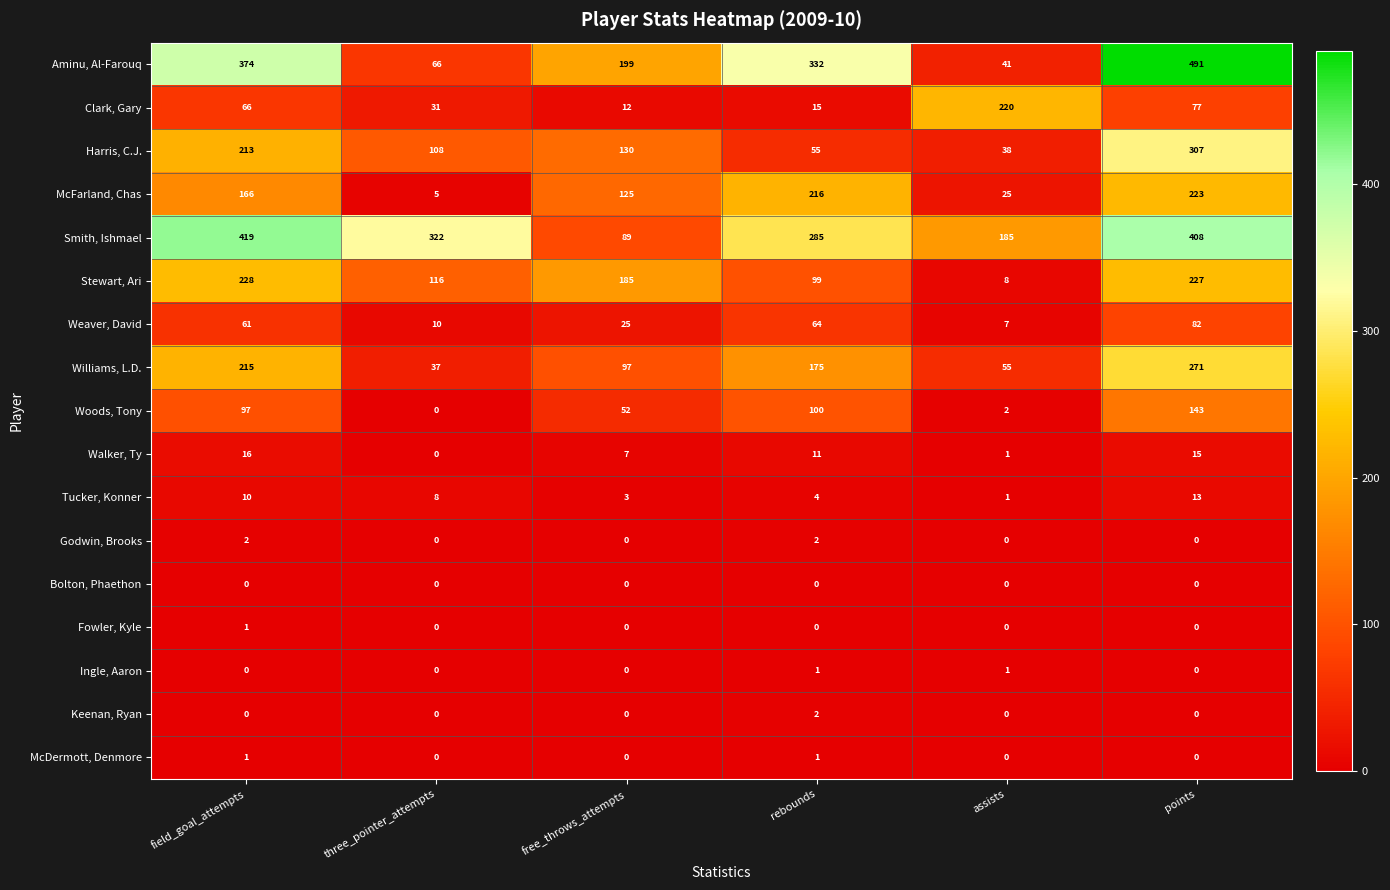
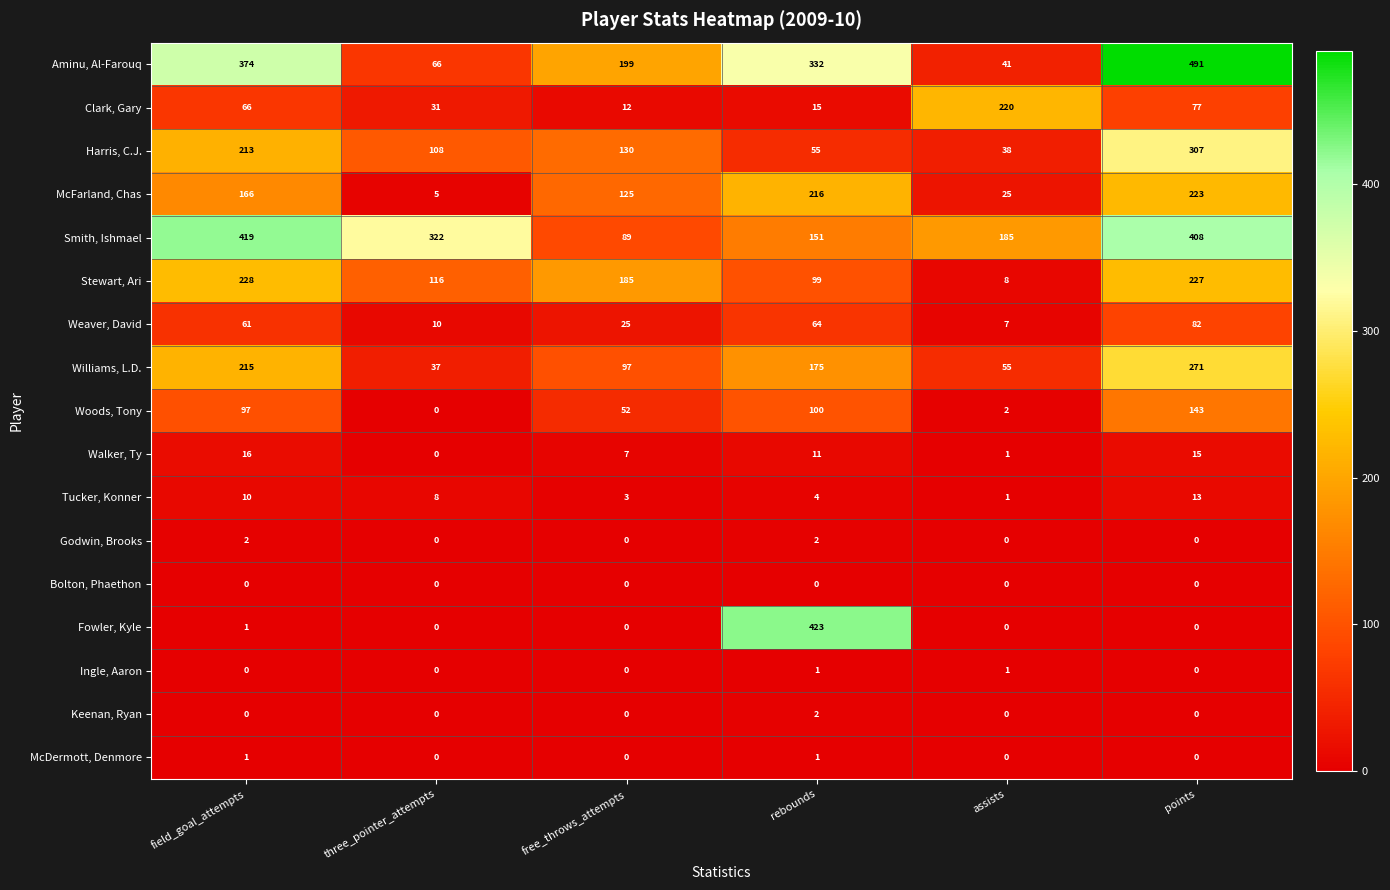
Smith, Ishmael, rebounds: 285 -> 151
Fowler, Kyle, rebounds: 0 -> 423
